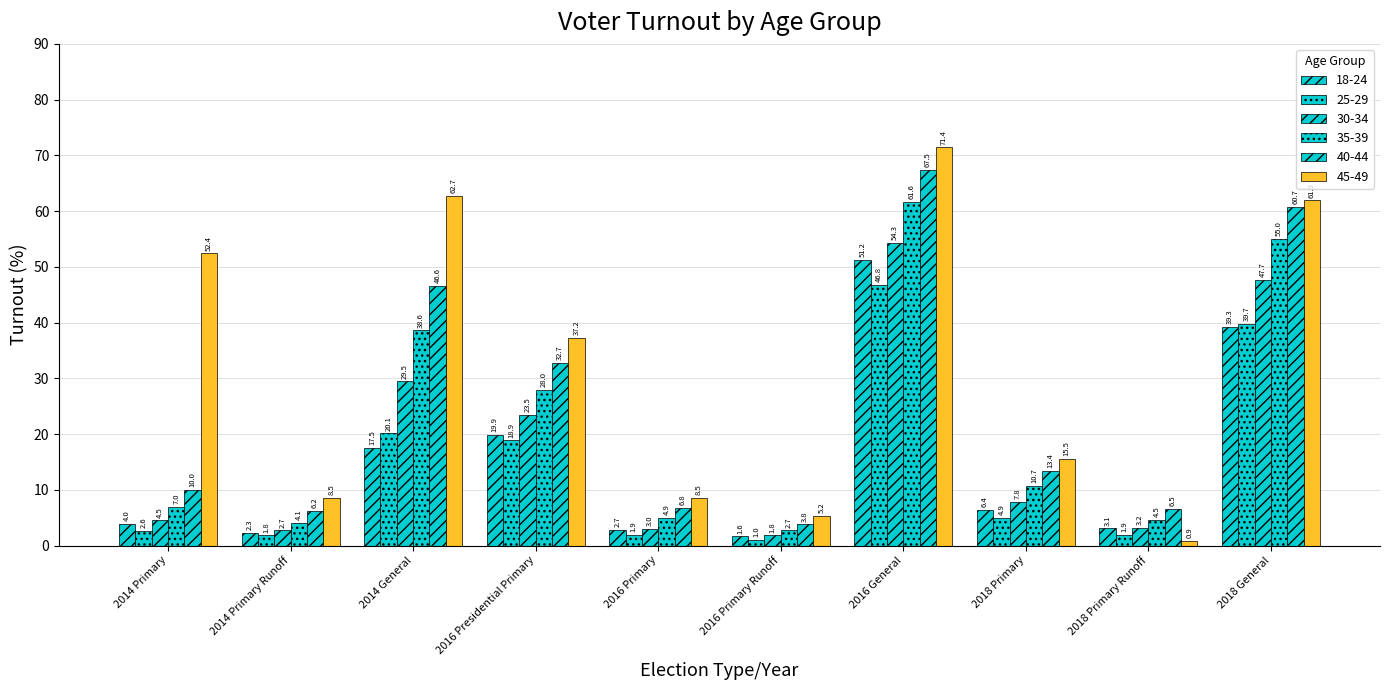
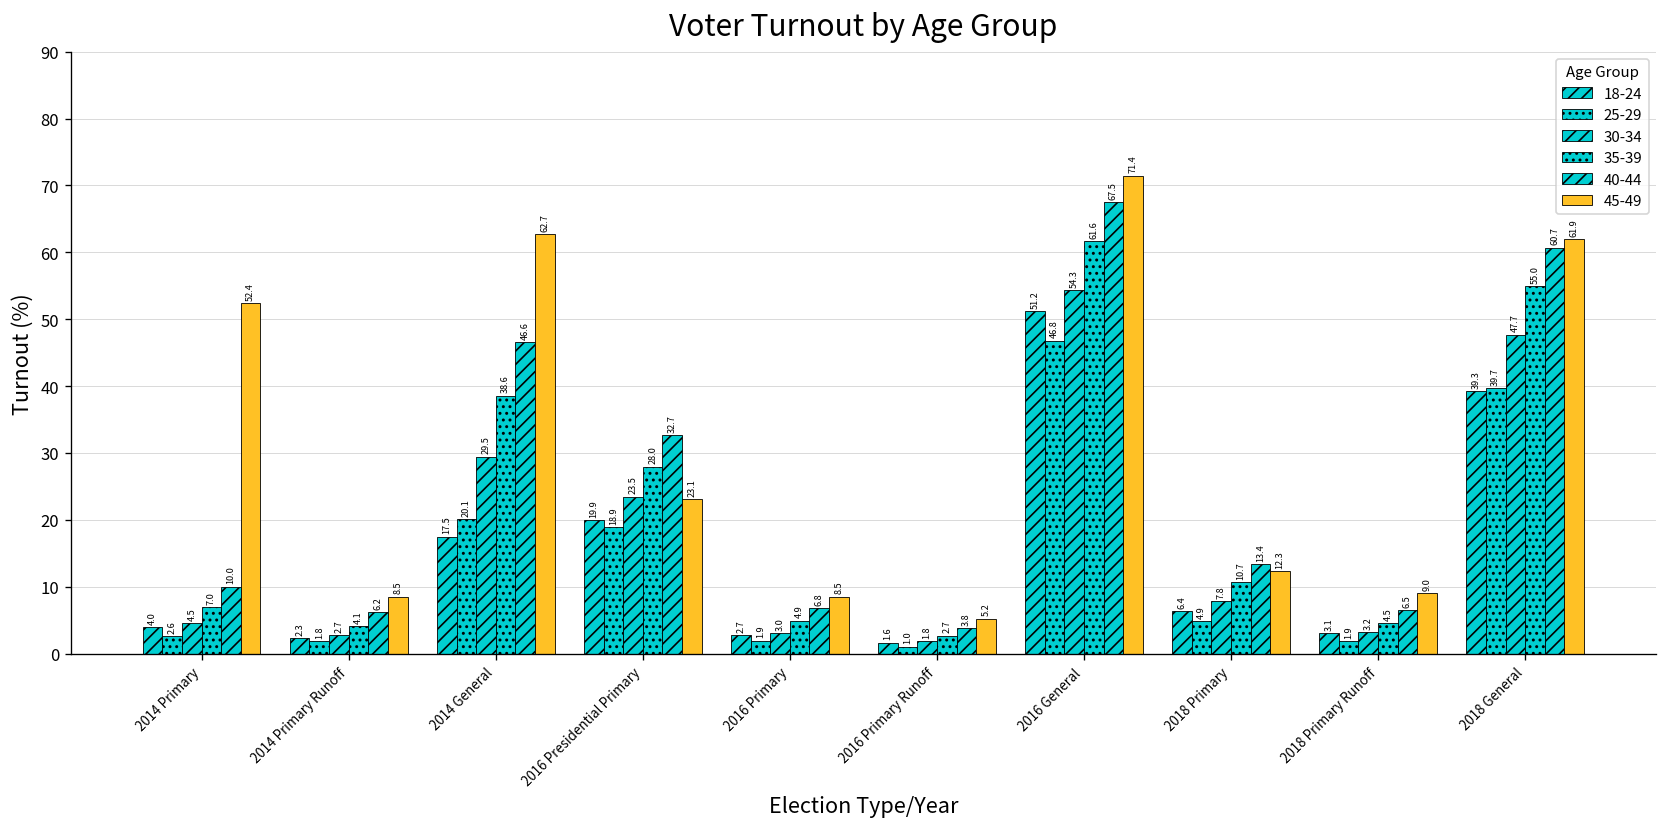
45-49, 2016 Presidential Primary: 37.2 -> 23.1
45-49, 2018 Primary: 15.5 -> 12.3
45-49, 2018 Primary Runoff: 0.9 -> 9.0
